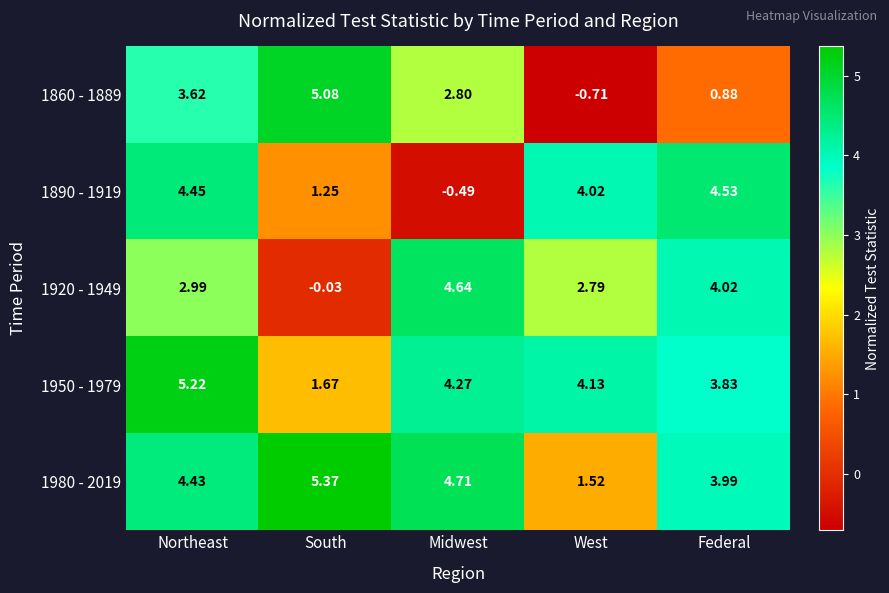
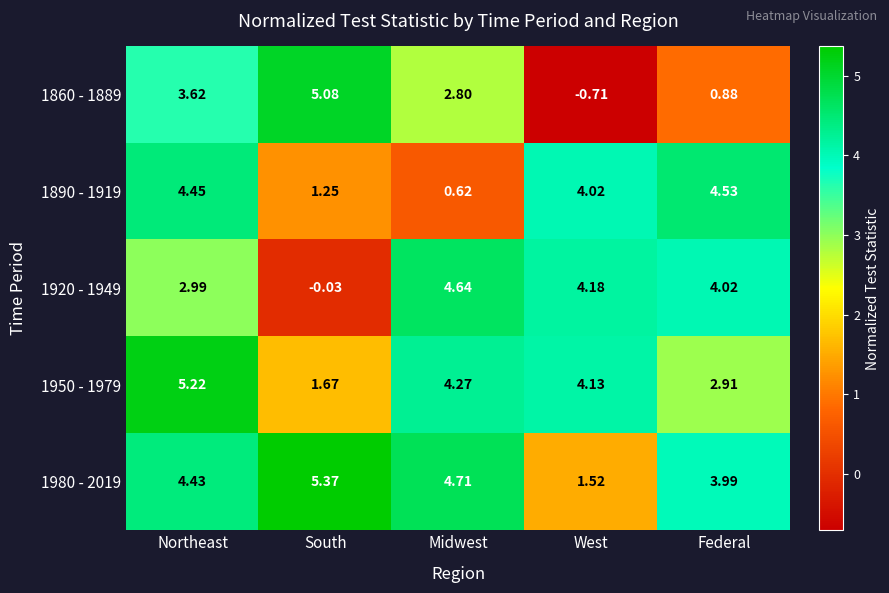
1890 - 1919, Midwest: -0.49 -> 0.62
1920 - 1949, West: 2.79 -> 4.18
1950 - 1979, Federal: 3.83 -> 2.91
